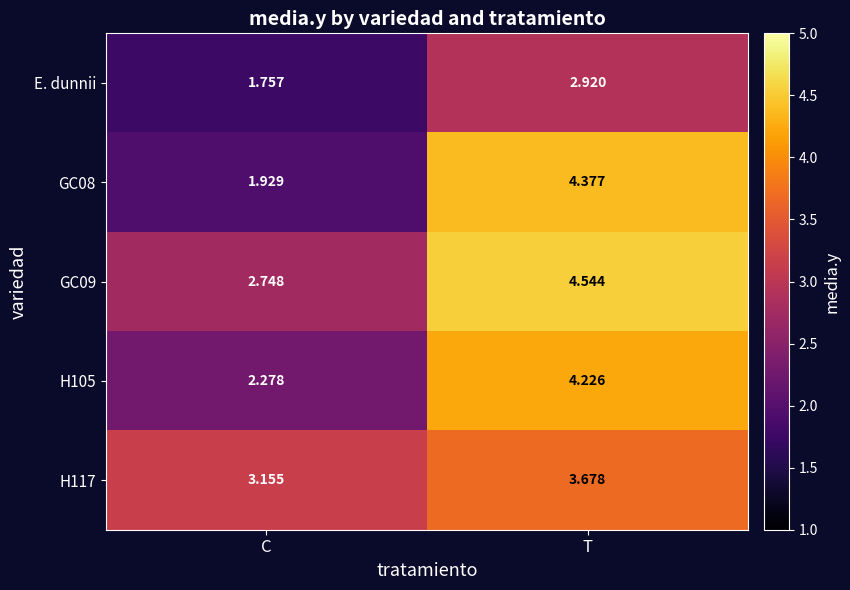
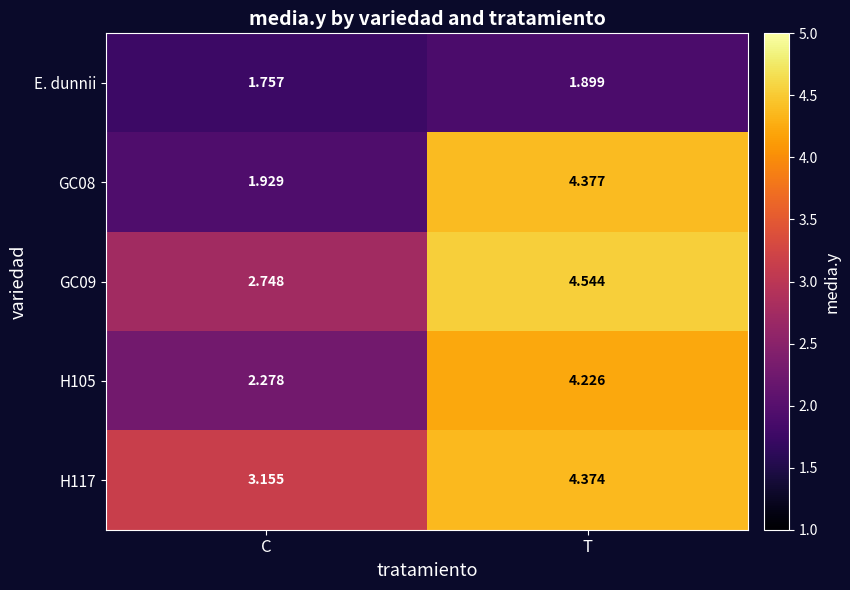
E. dunnii, T: 2.920 -> 1.899
H117, T: 3.678 -> 4.374
